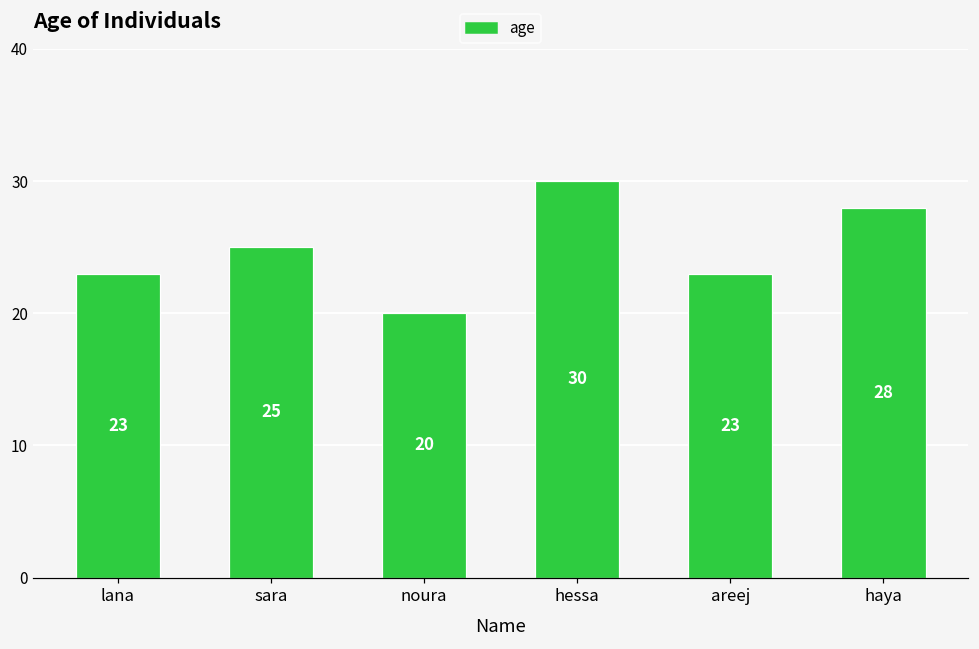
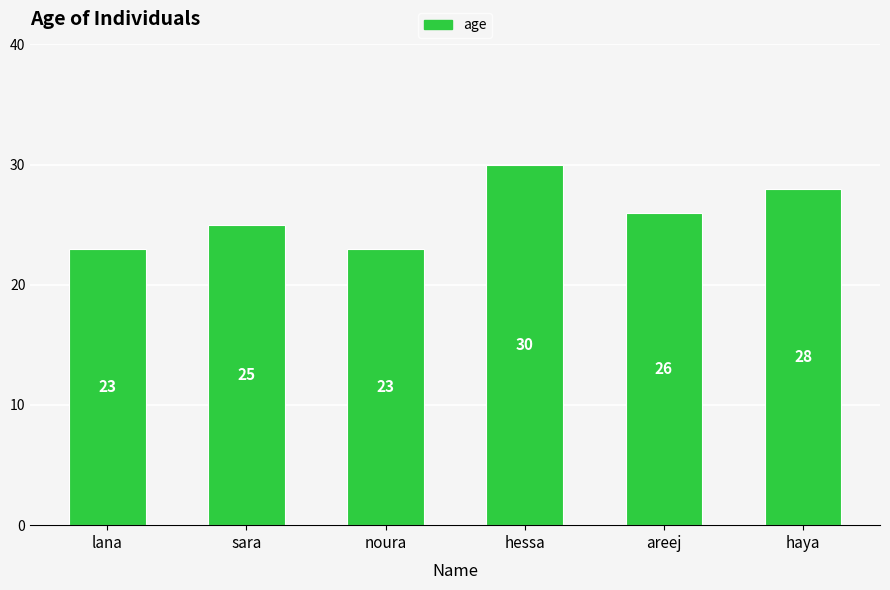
noura: 20 -> 23
areej: 23 -> 26
